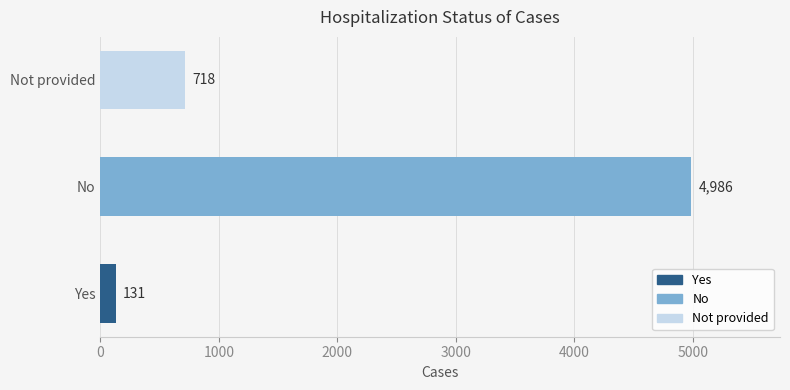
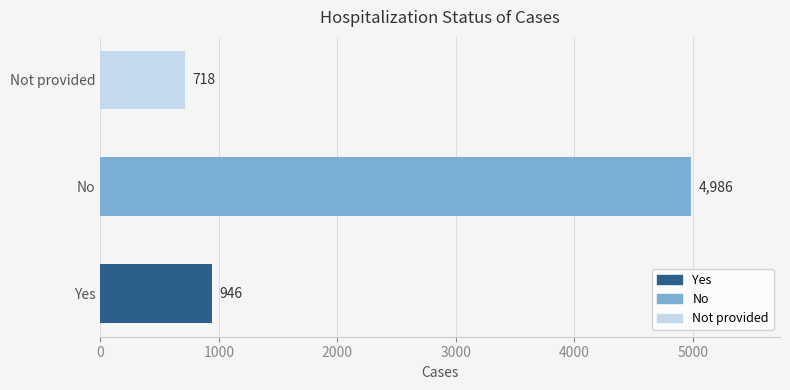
Yes: 131 -> 946
